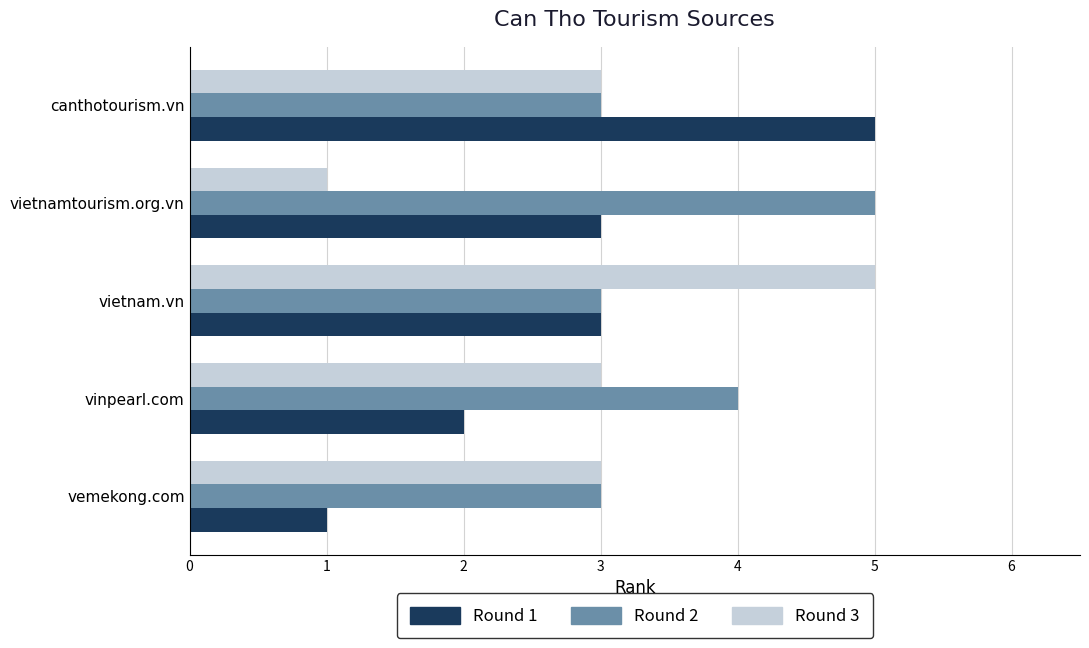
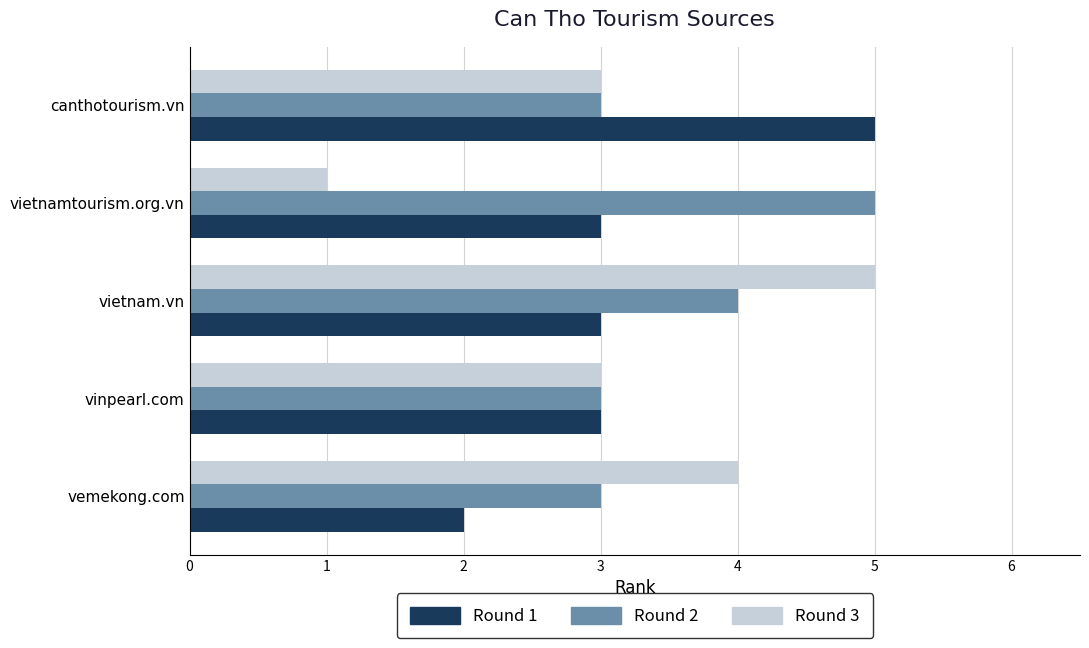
Round 2, vietnam.vn: 3 -> 4
Round 2, vinpearl.com: 4 -> 3
Round 1, vinpearl.com: 2 -> 3
Round 3, vemekong.com: 3 -> 4
Round 1, vemekong.com: 1 -> 2
